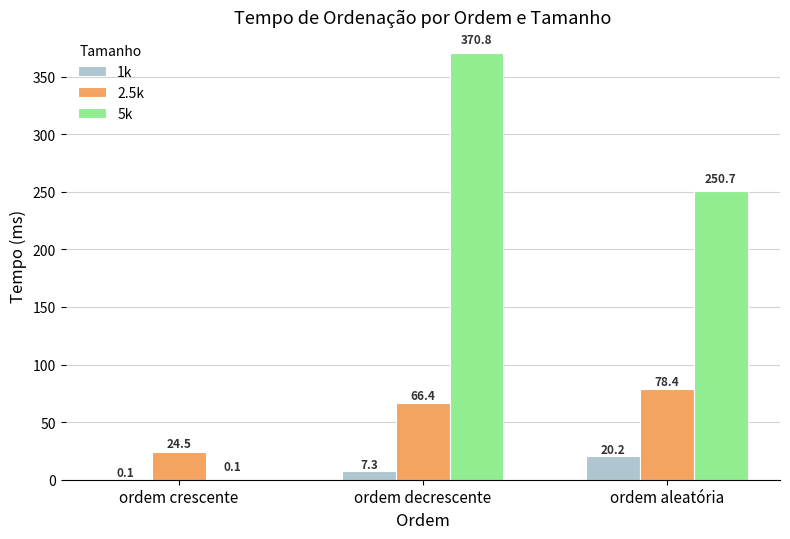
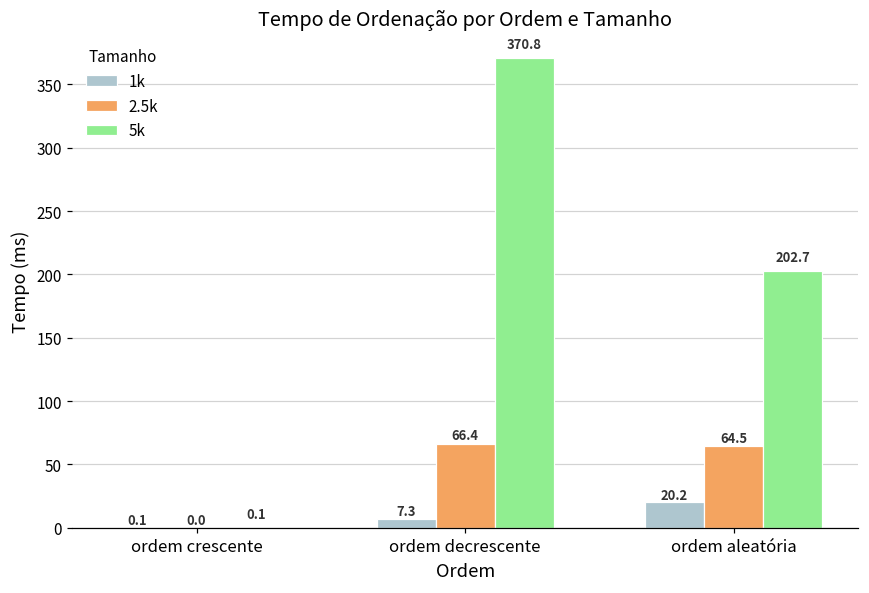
2.5k, ordem crescente: 24.5 -> 0.0
2.5k, ordem aleatória: 78.4 -> 64.5
5k, ordem aleatória: 250.7 -> 202.7
